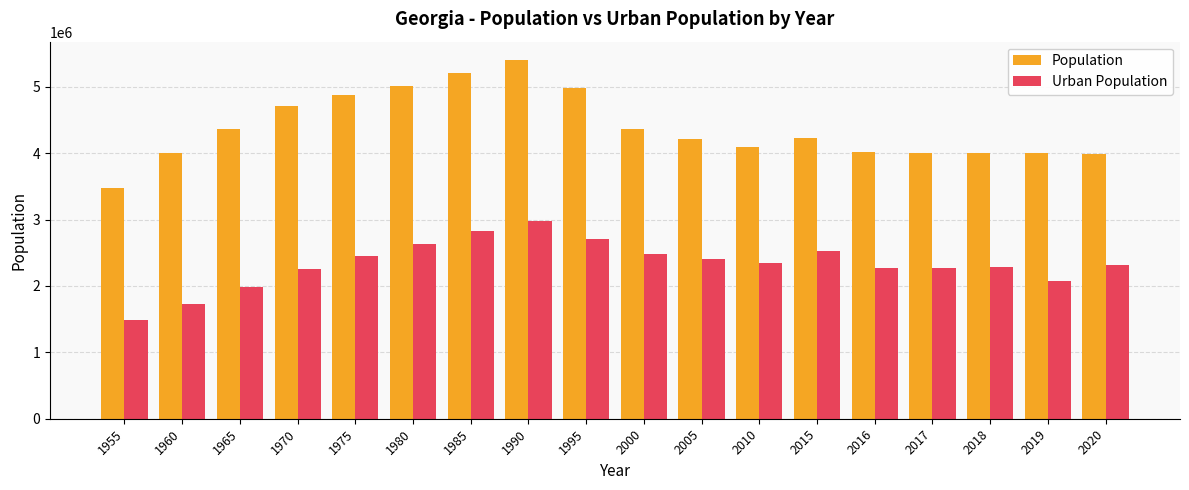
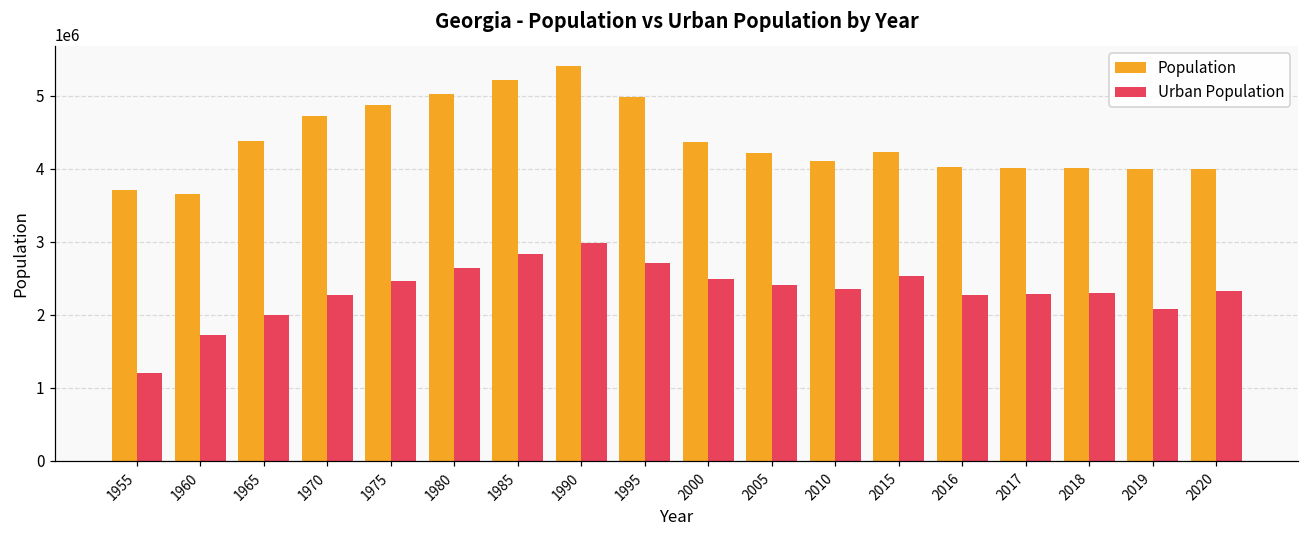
Population, 1955: 3500000 -> 3700000
Urban Population, 1955: 1500000 -> 1200000
Population, 1960: 4000000 -> 3700000
